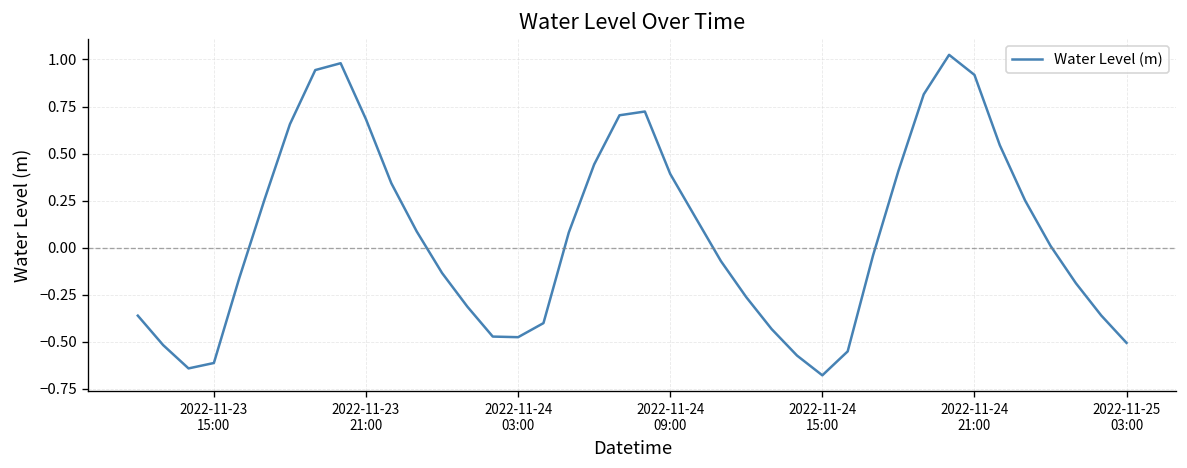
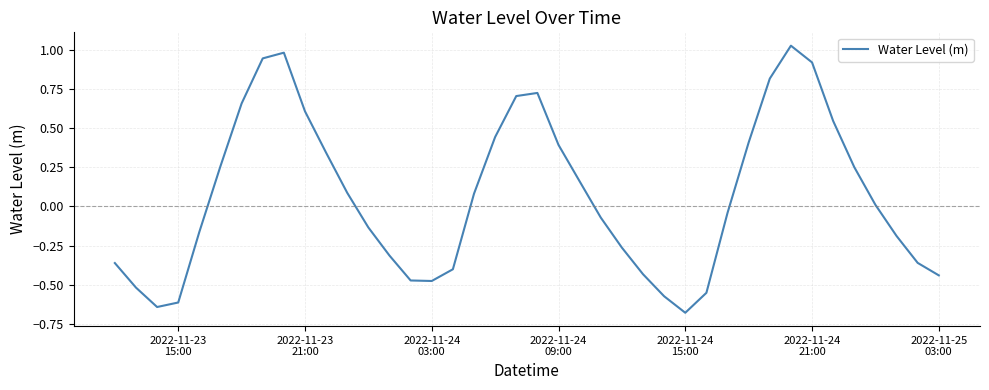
2022-11-23 21:00: 0.68 -> 0.61
2022-11-25 03:00: -0.51 -> -0.44
